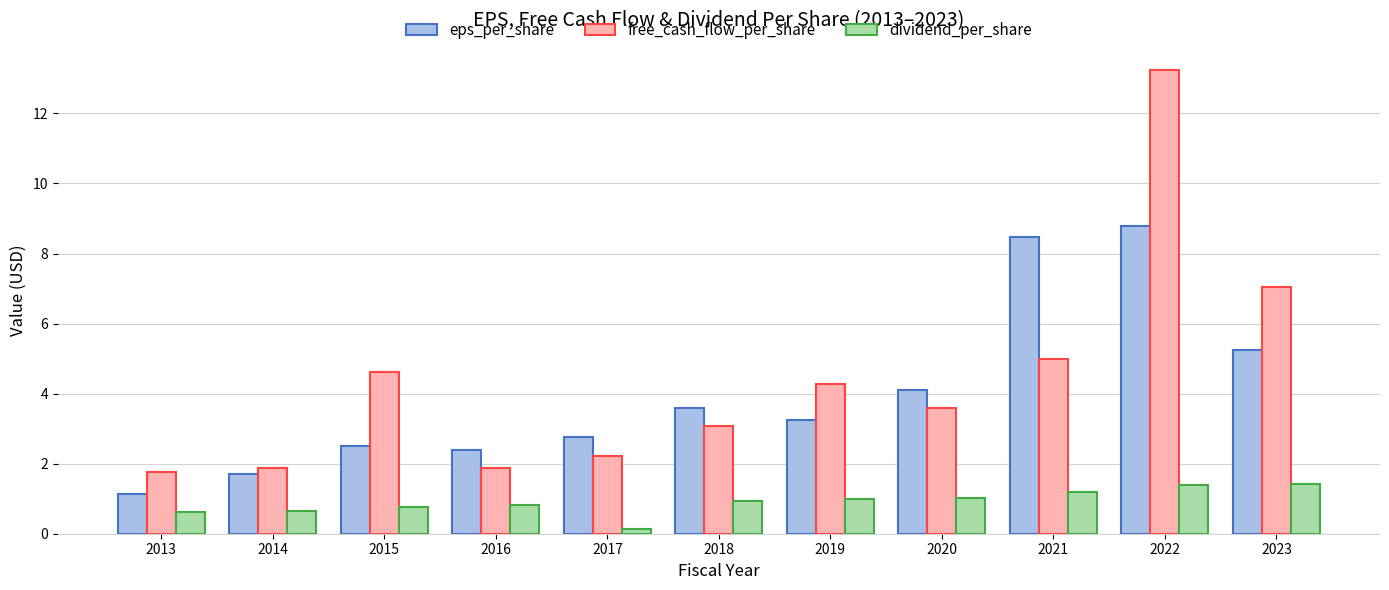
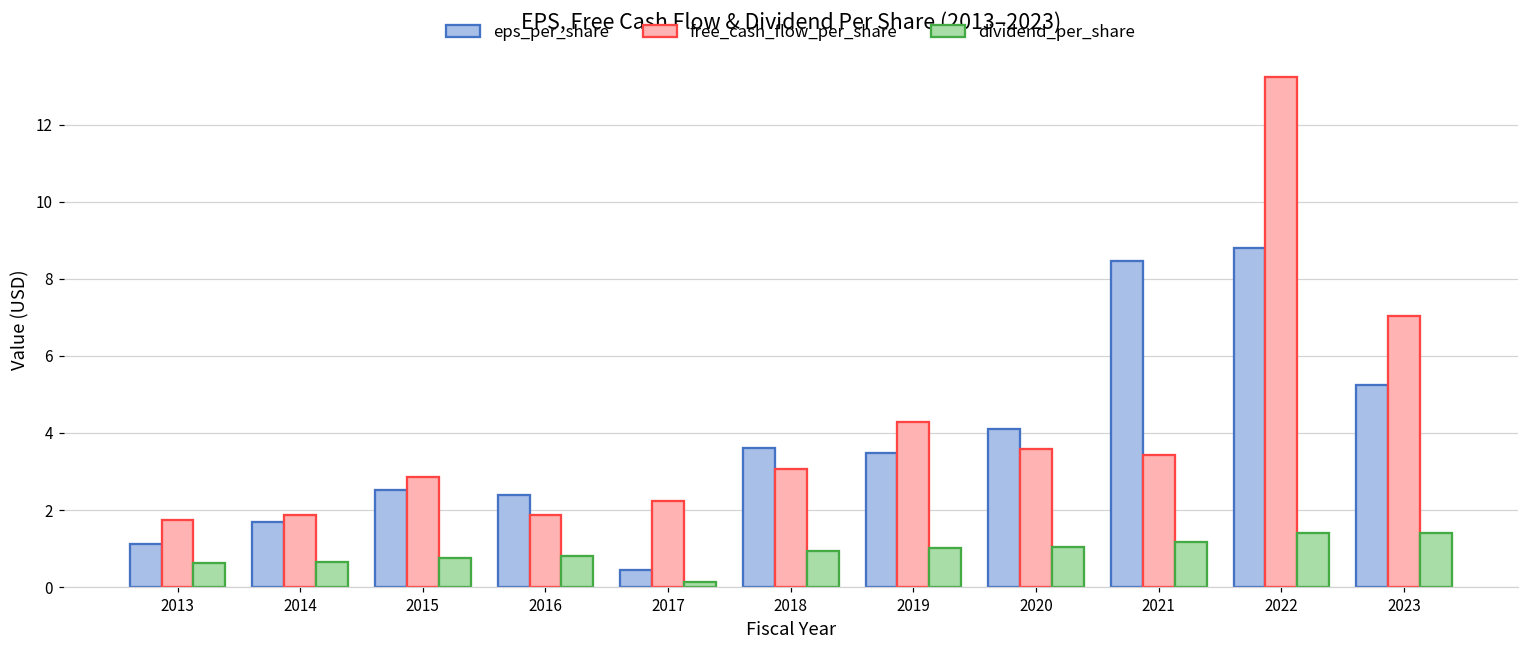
free_cash_flow_per_share, 2015: 4.6 -> 2.9
eps_per_share, 2017: 2.8 -> 0.5
eps_per_share, 2019: 3.2 -> 3.5
free_cash_flow_per_share, 2021: 5.0 -> 3.4
